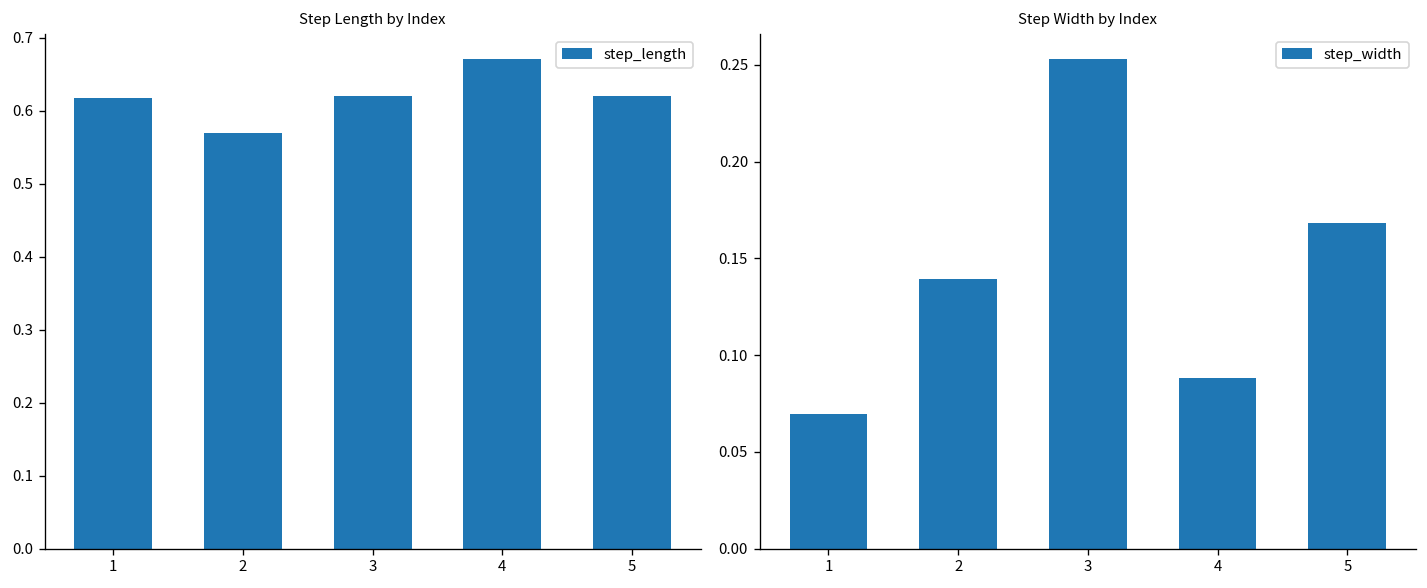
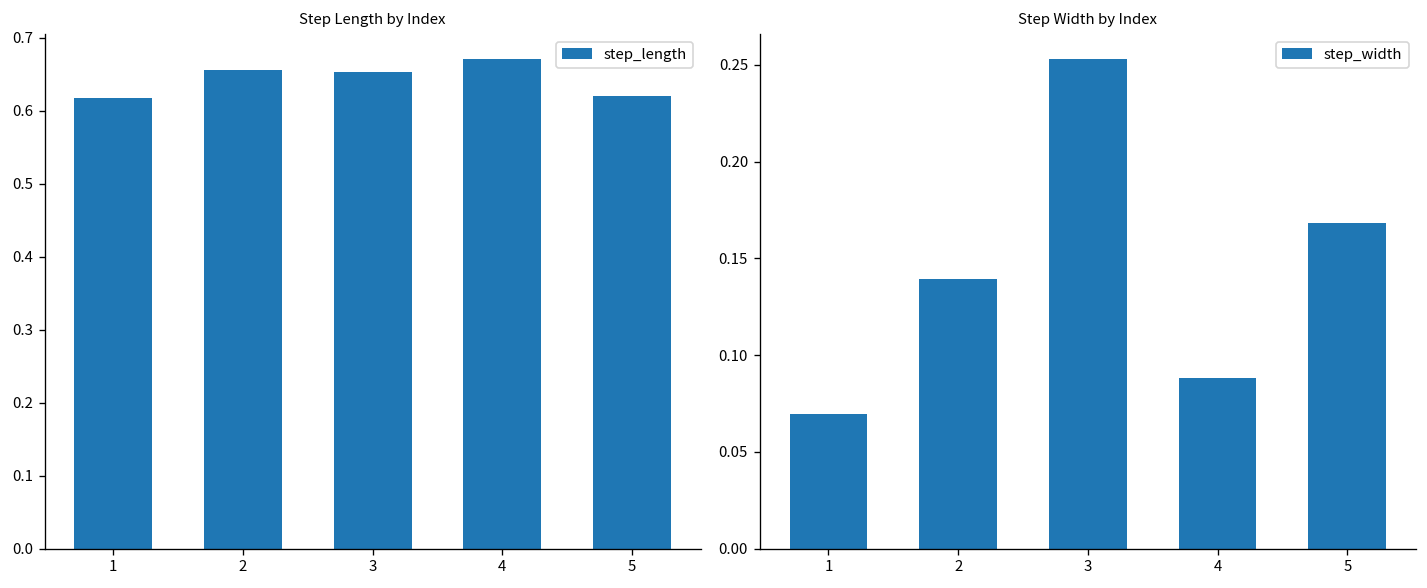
Step Length by Index, 2: 0.57 -> 0.66
Step Length by Index, 3: 0.62 -> 0.65
